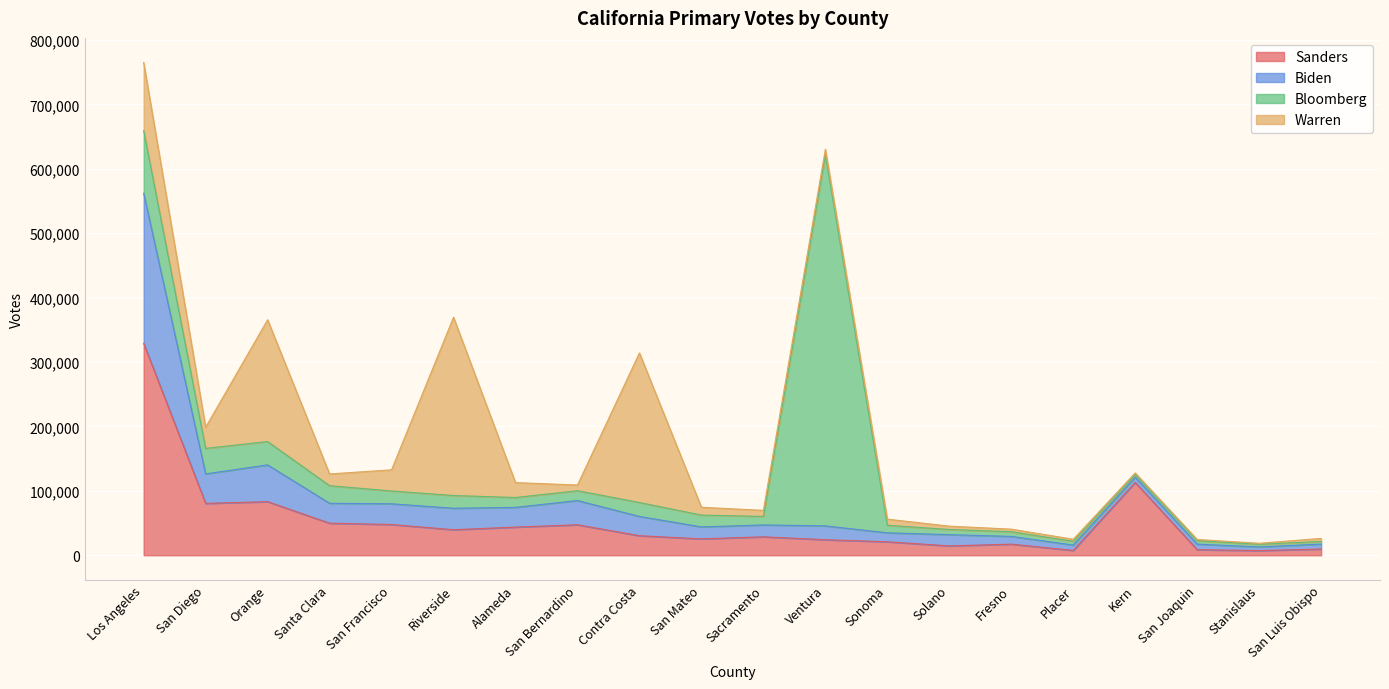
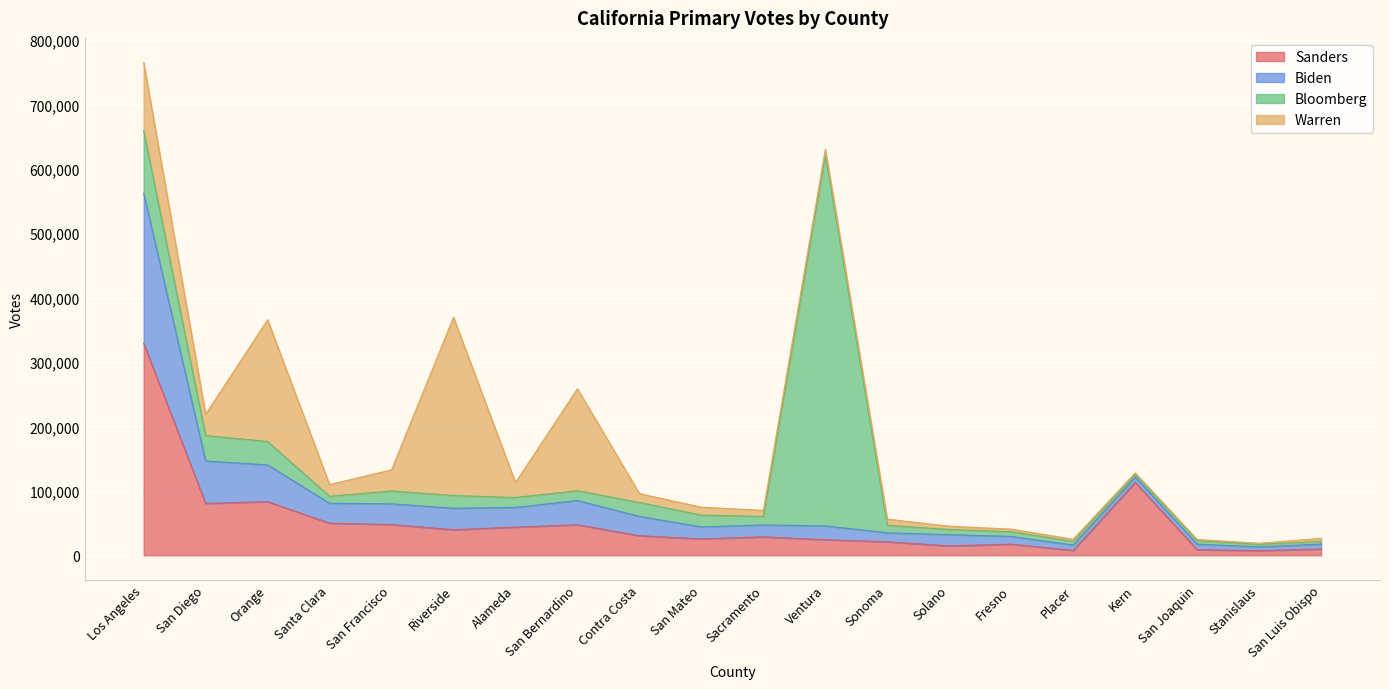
Biden, San Diego: 50,000 -> 70,000
Bloomberg, Santa Clara: 30,000 -> 10,000
Warren, San Bernardino: 10,000 -> 160,000
Warren, Contra Costa: 230,000 -> 10,000
